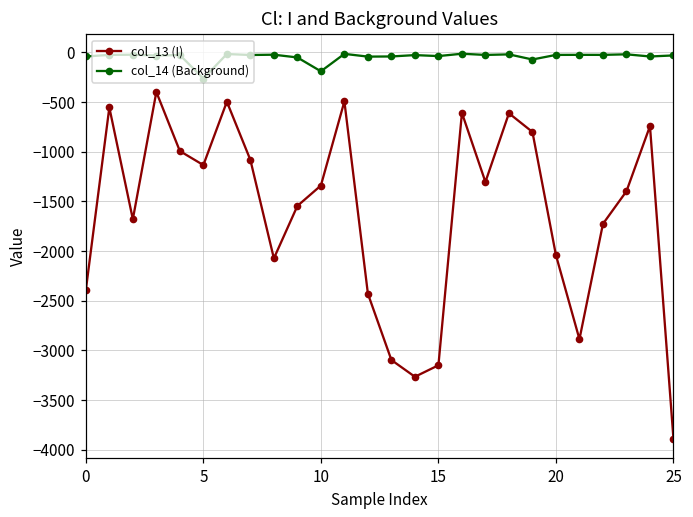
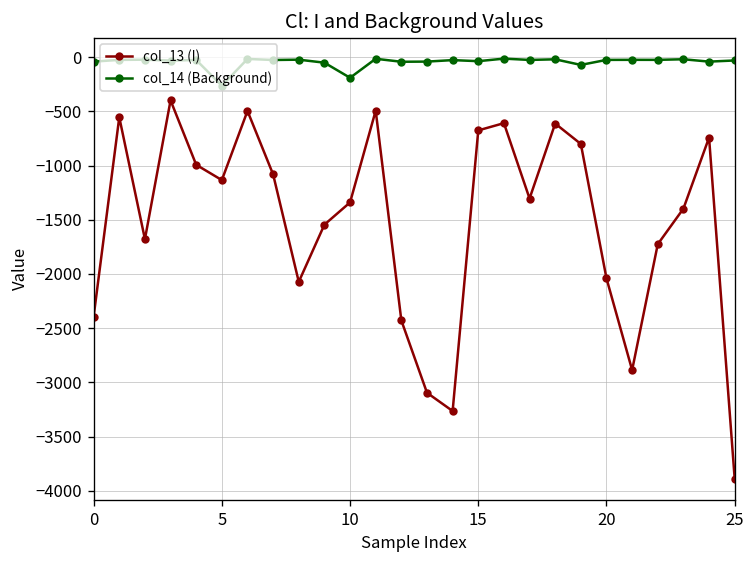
col_13 (I), 15: -3100 -> -700
